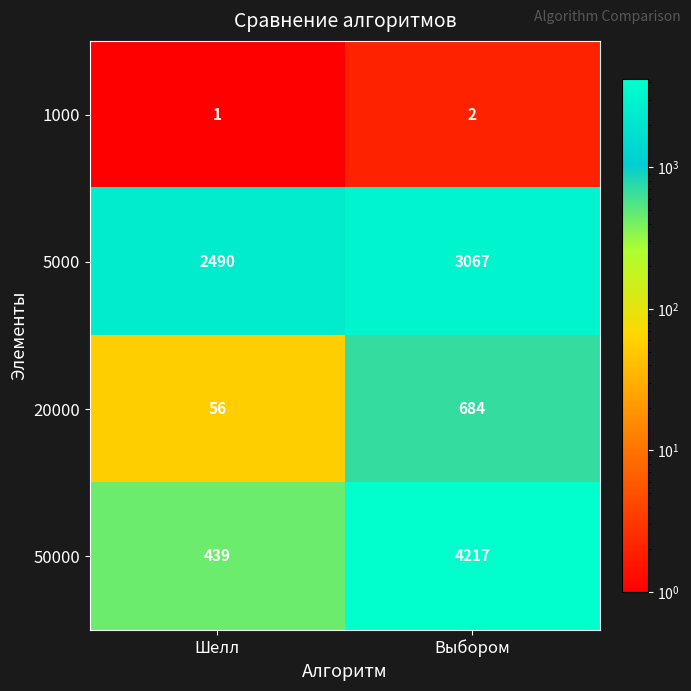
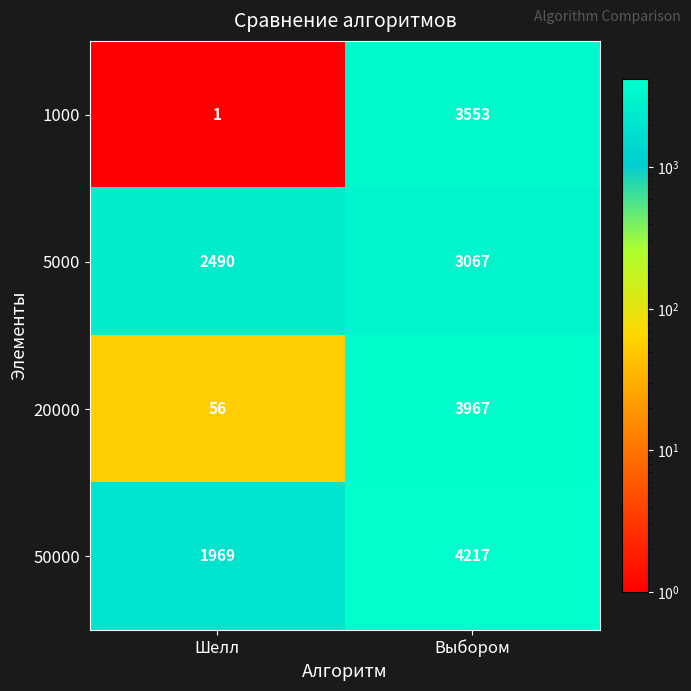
1000, Выбором: 2 -> 3553
20000, Выбором: 684 -> 3967
50000, Шелл: 439 -> 1969
